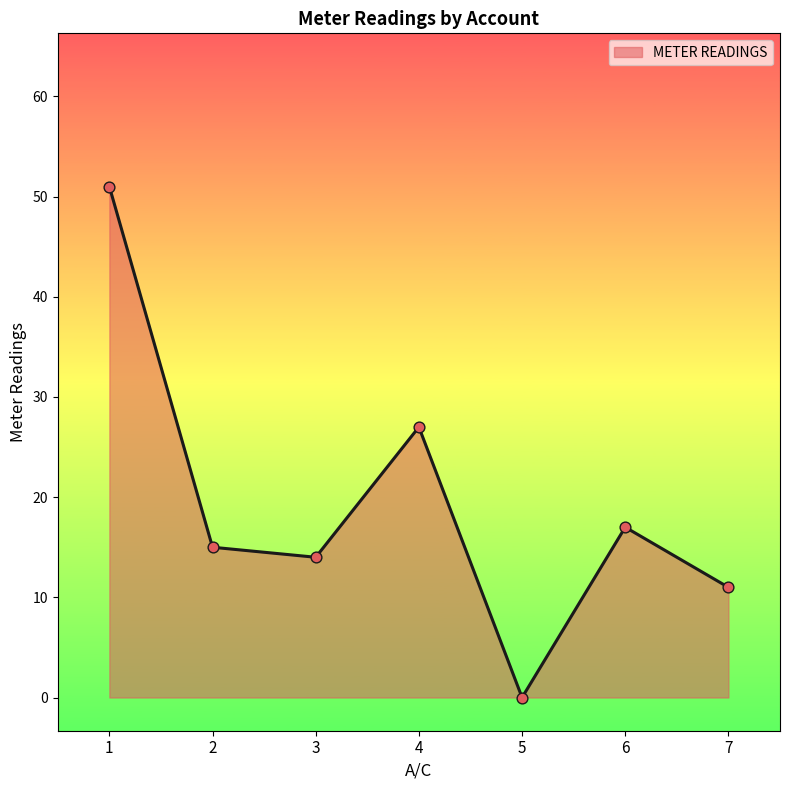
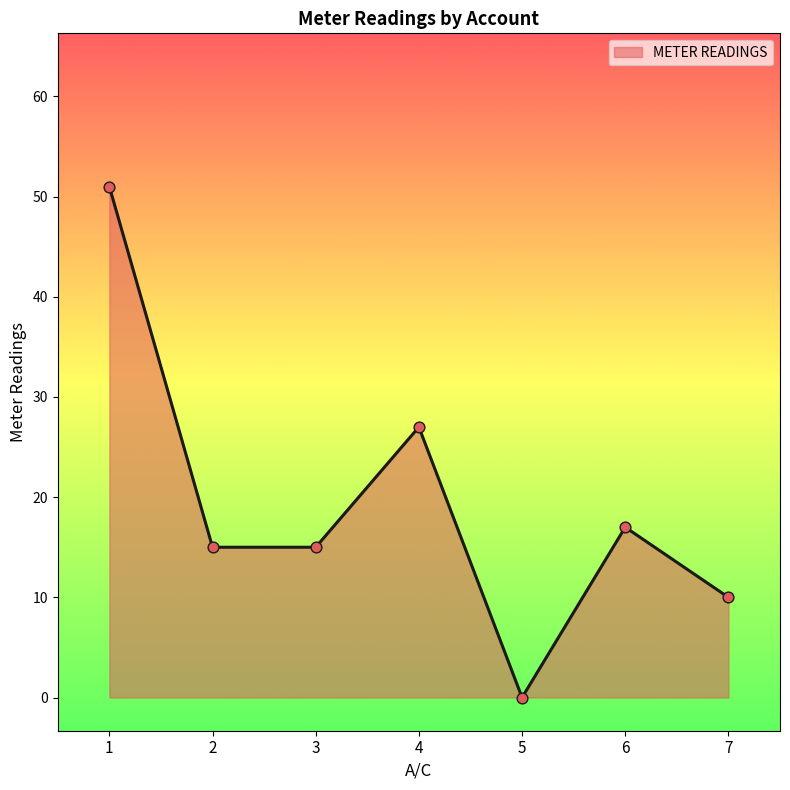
3: 14 -> 15
7: 11 -> 10
